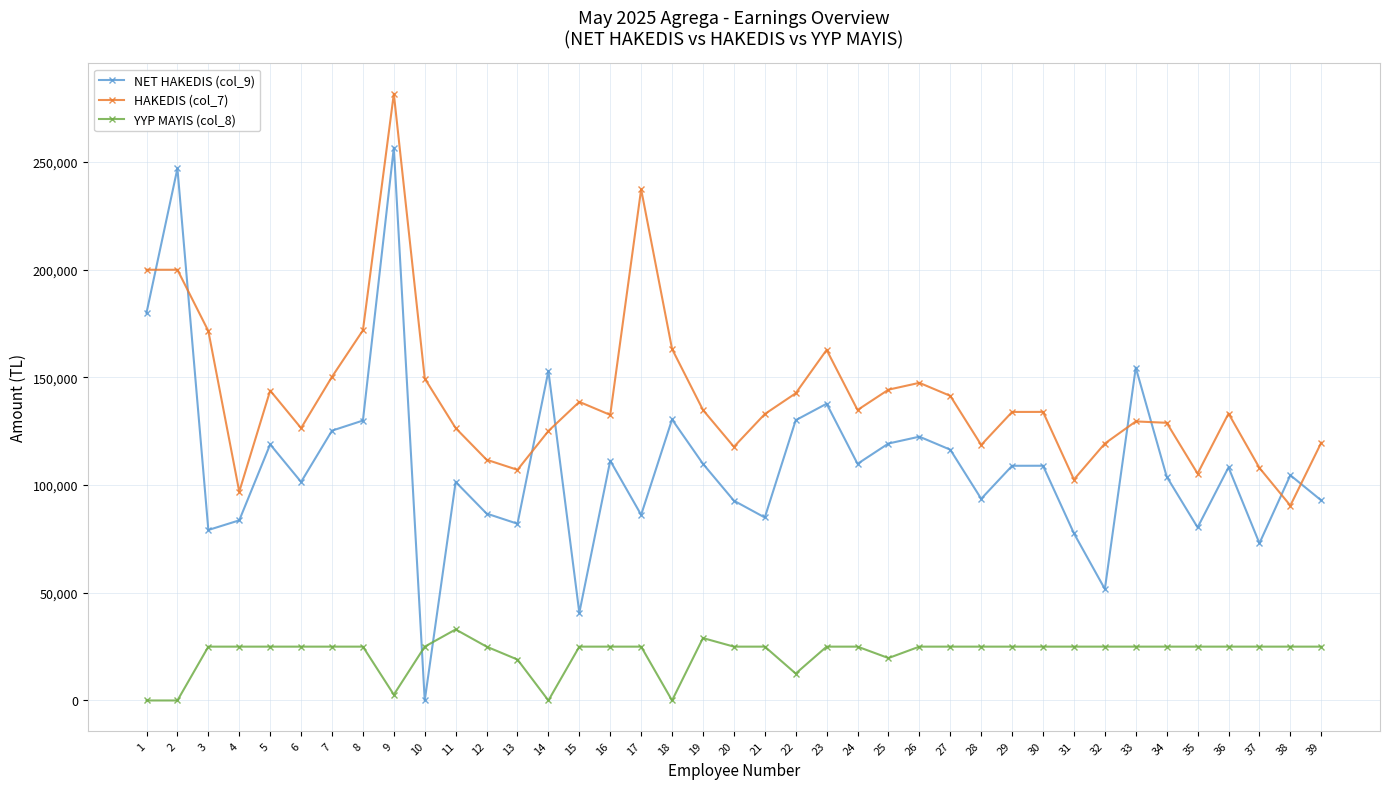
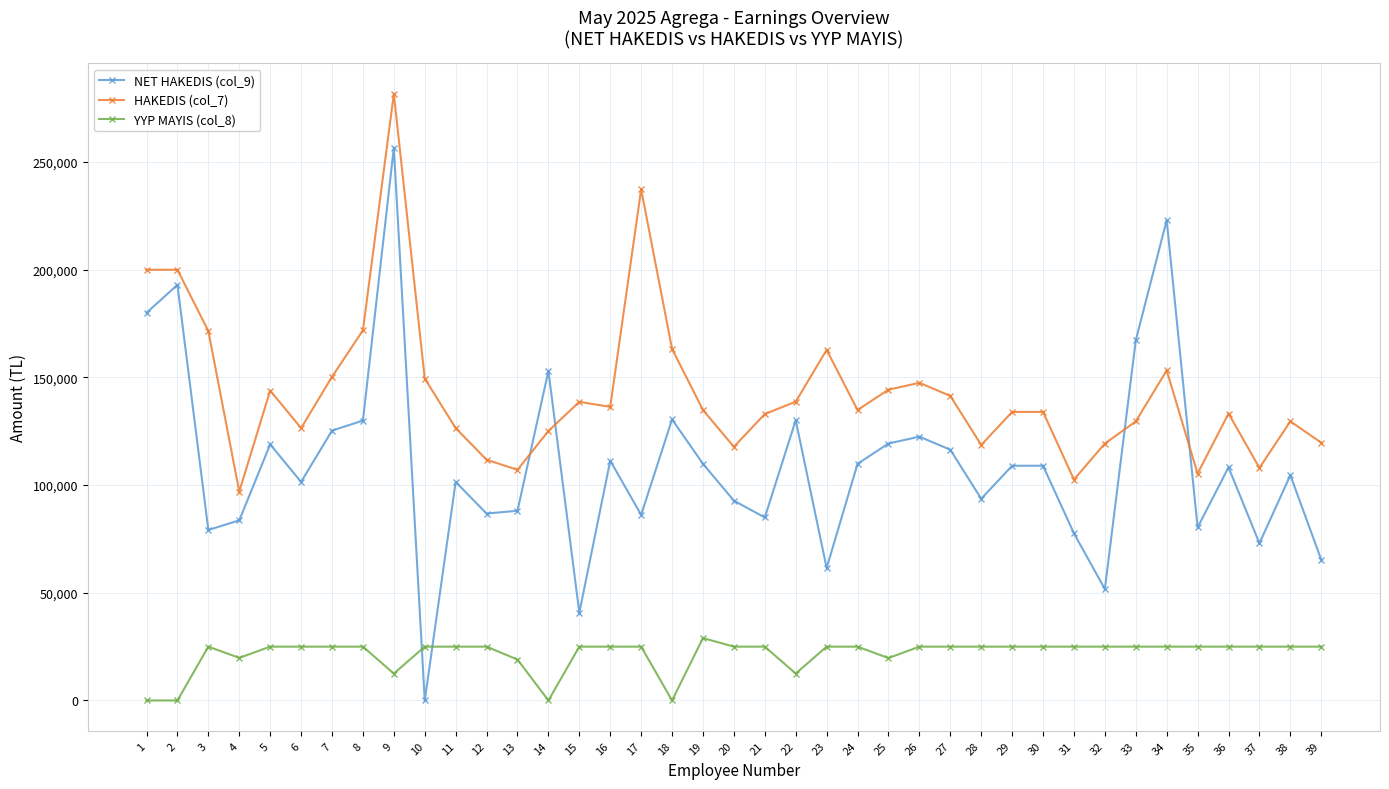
NET HAKEDIS (col_9), 2: 247,000 -> 193,000
YYP MAYIS (col_8), 4: 25,000 -> 20,000
YYP MAYIS (col_8), 9: 3,000 -> 13,000
YYP MAYIS (col_8), 11: 33,000 -> 25,000
NET HAKEDIS (col_9), 13: 82,000 -> 88,000
HAKEDIS (col_7), 16: 133,000 -> 136,000
HAKEDIS (col_7), 22: 143,000 -> 139,000
NET HAKEDIS (col_9), 23: 138,000 -> 62,000
NET HAKEDIS (col_9), 33: 155,000 -> 167,000
NET HAKEDIS (col_9), 34: 104,000 -> 223,000
HAKEDIS (col_7), 34: 129,000 -> 153,000
HAKEDIS (col_7), 38: 91,000 -> 130,000
NET HAKEDIS (col_9), 39: 93,000 -> 65,000
